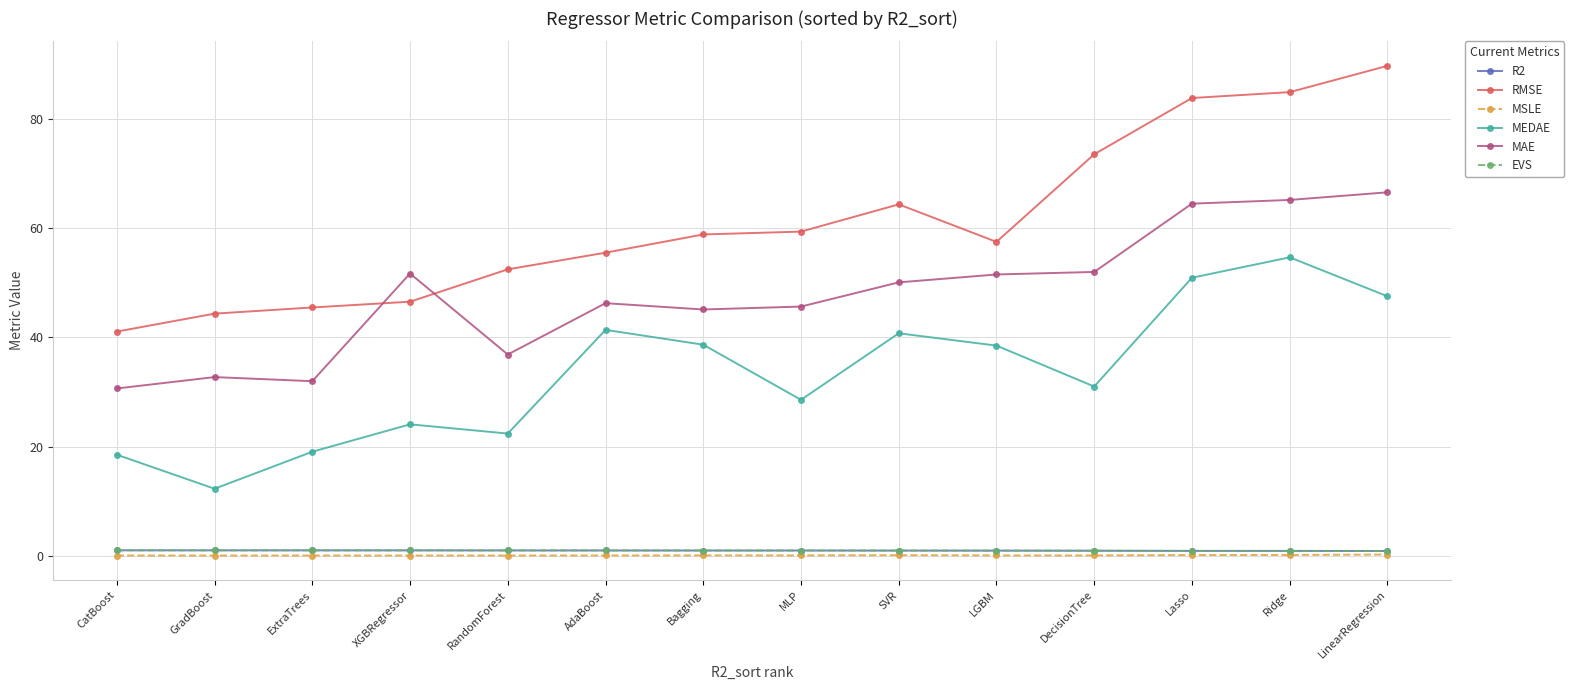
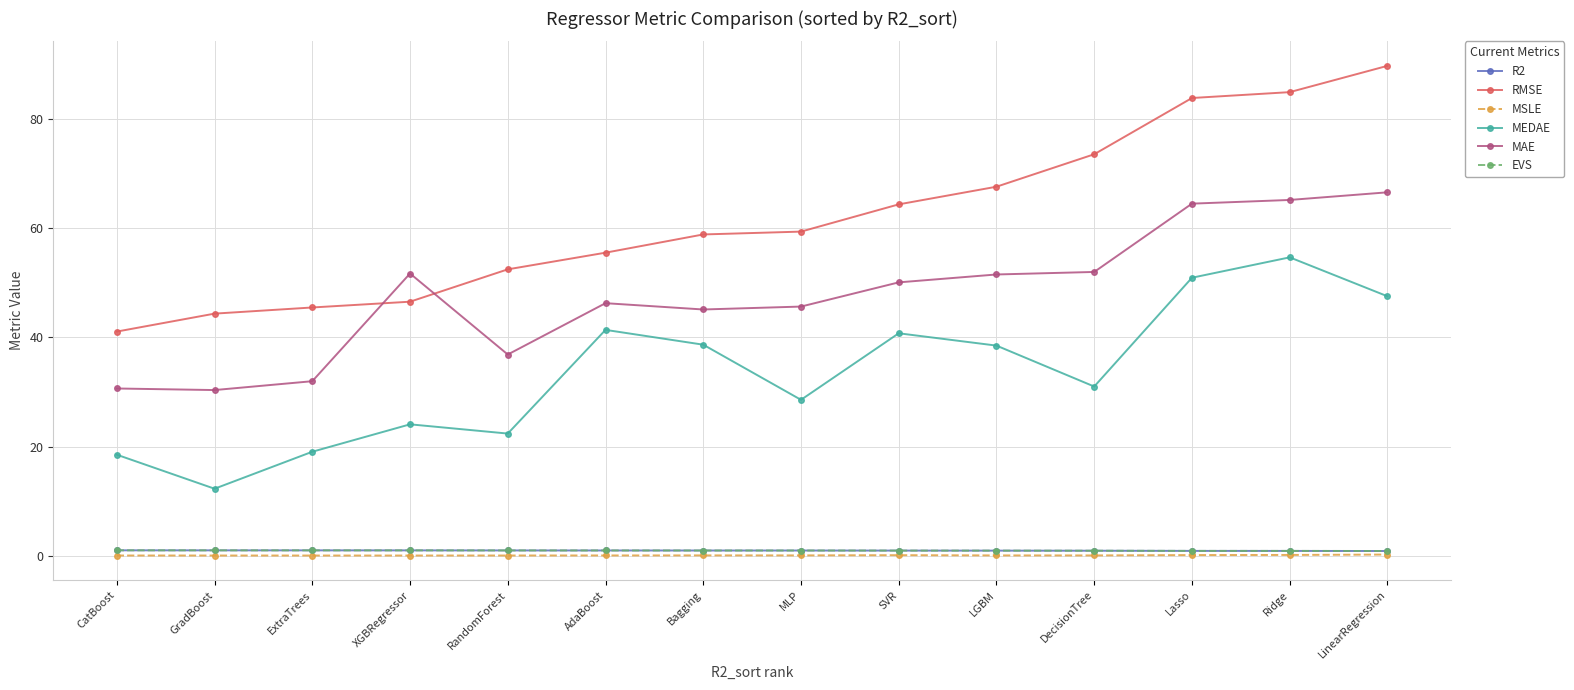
MAE, GradBoost: 33 -> 30
RMSE, LGBM: 58 -> 68
